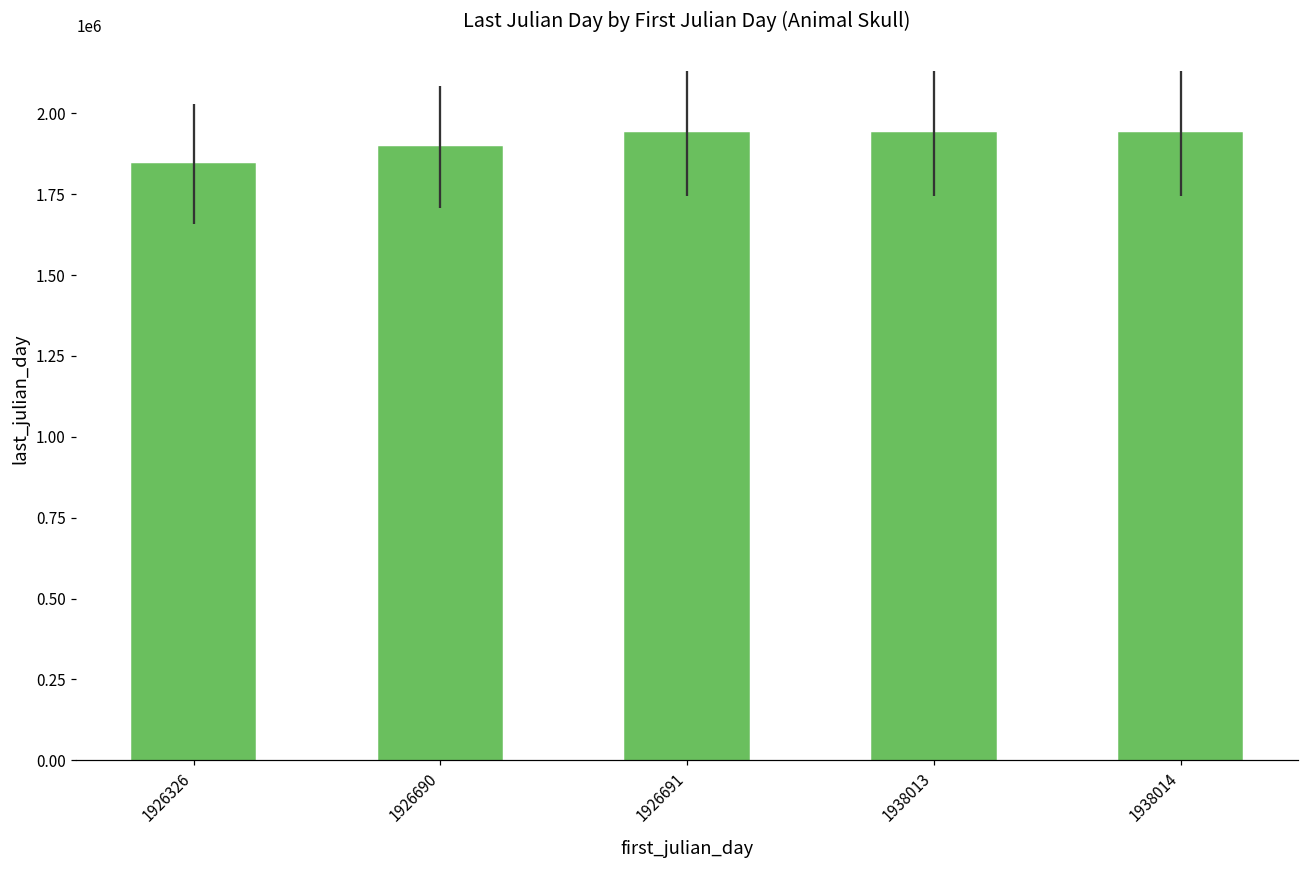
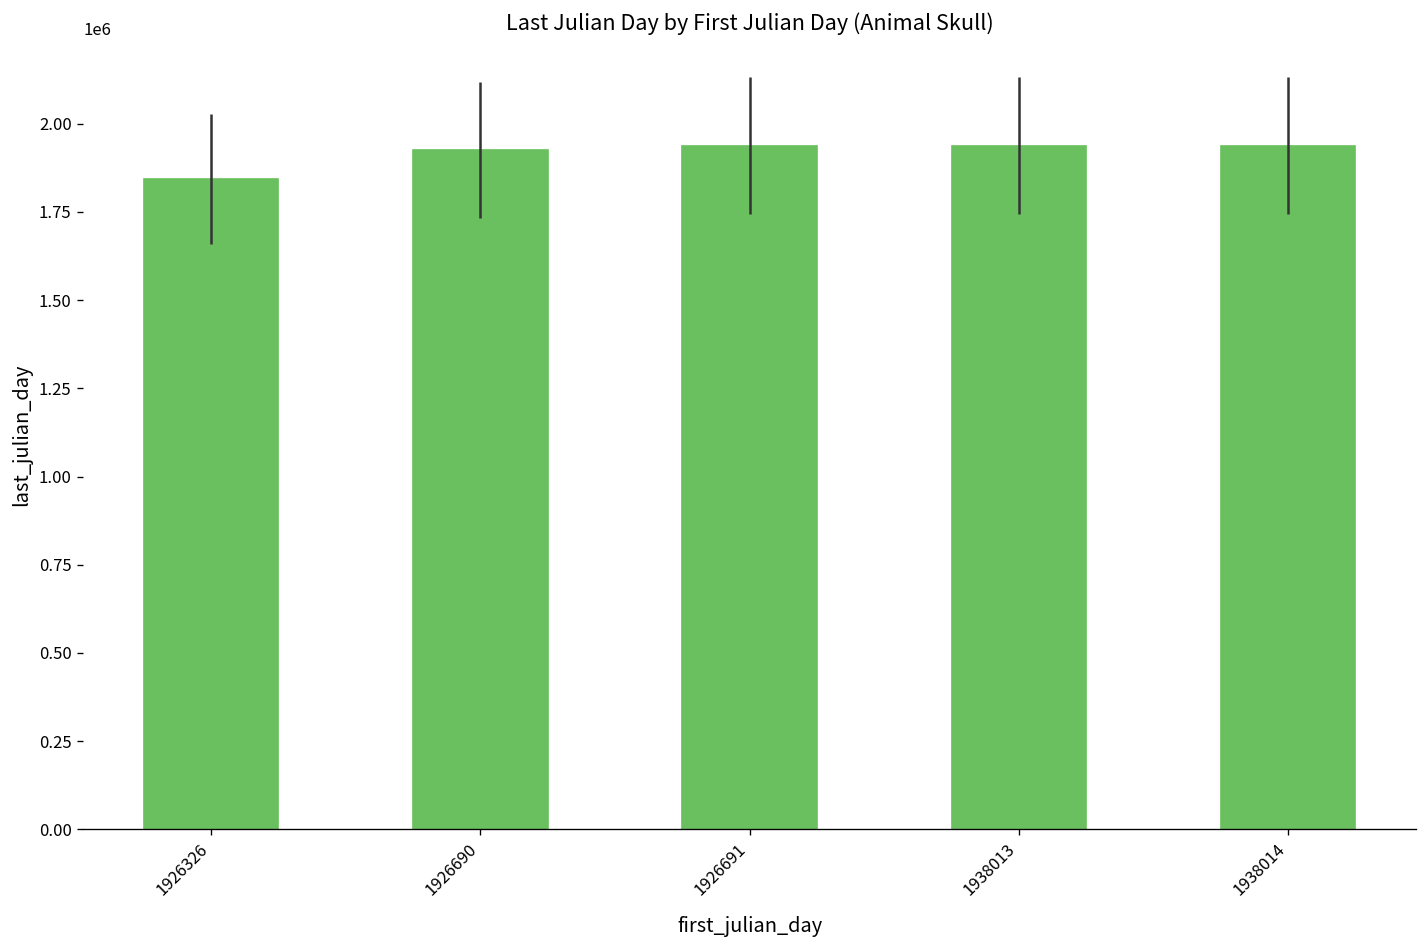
1926690: 1900000 -> 1930000
